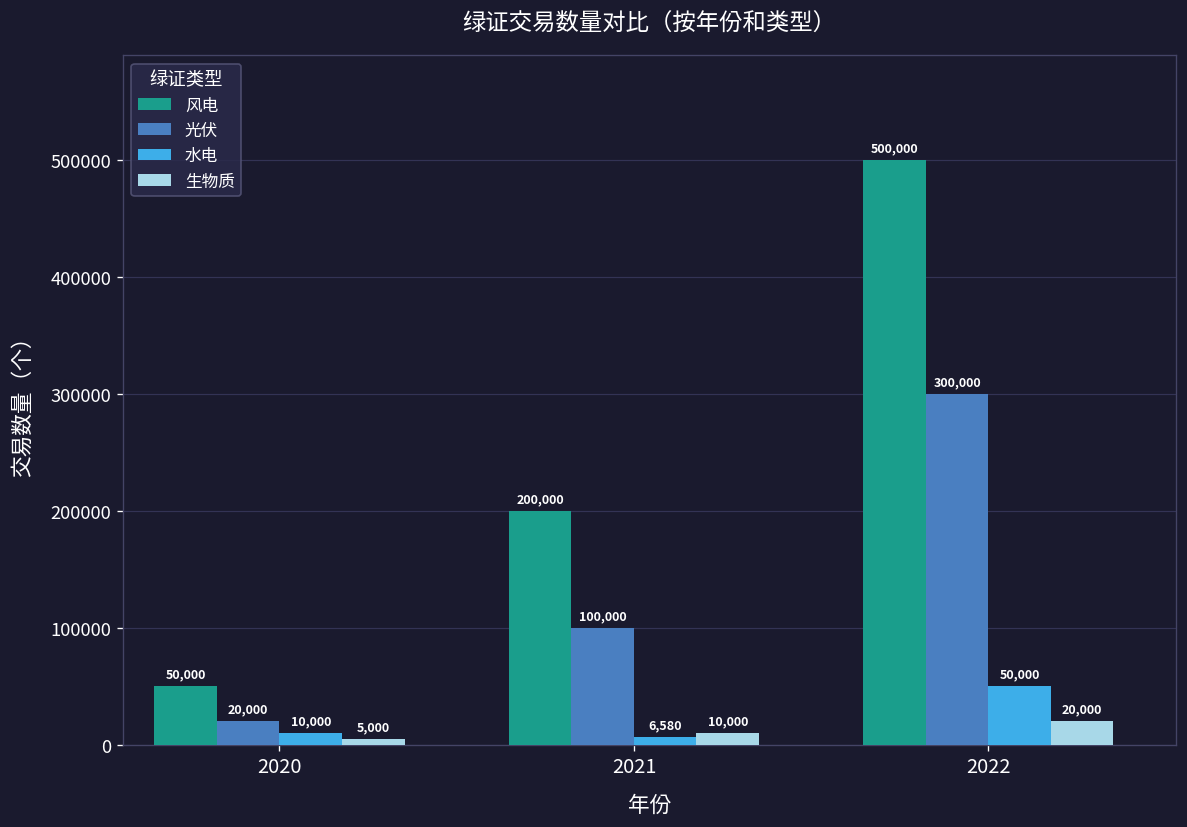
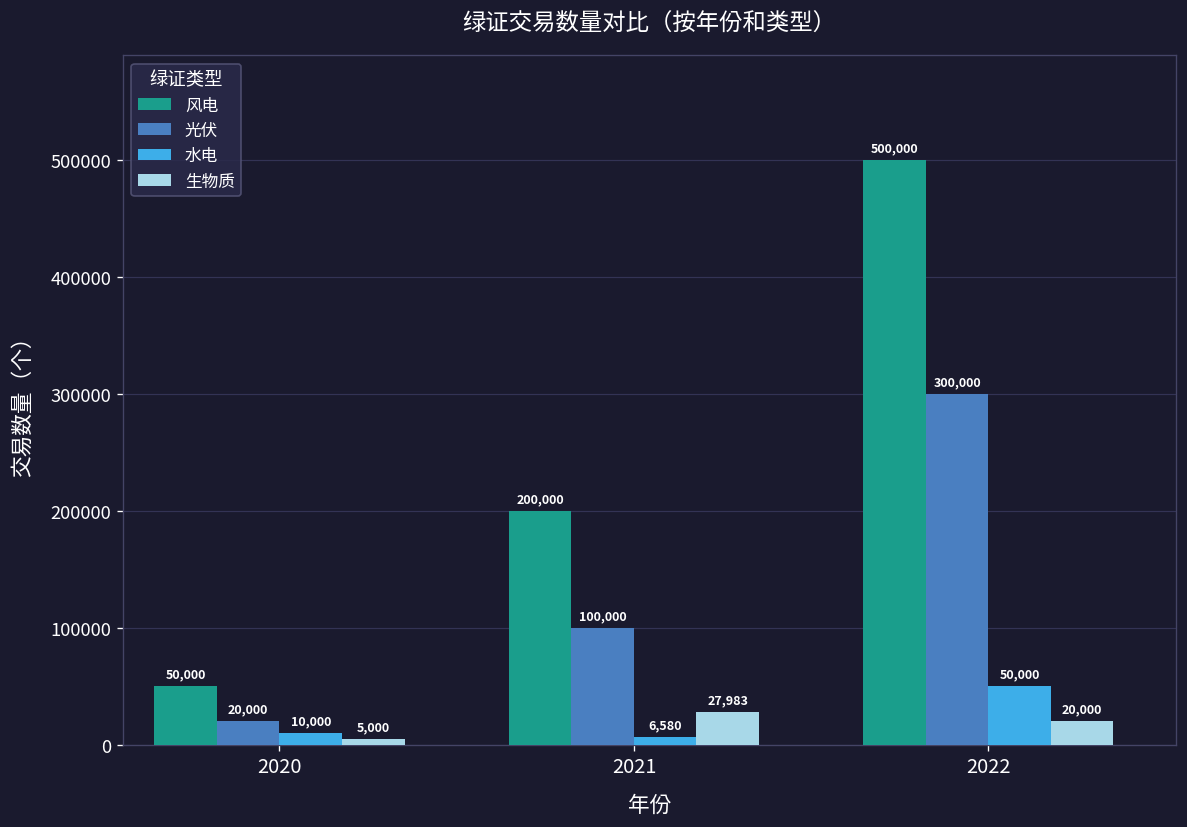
生物质, 2021: 10,000 -> 27,983
